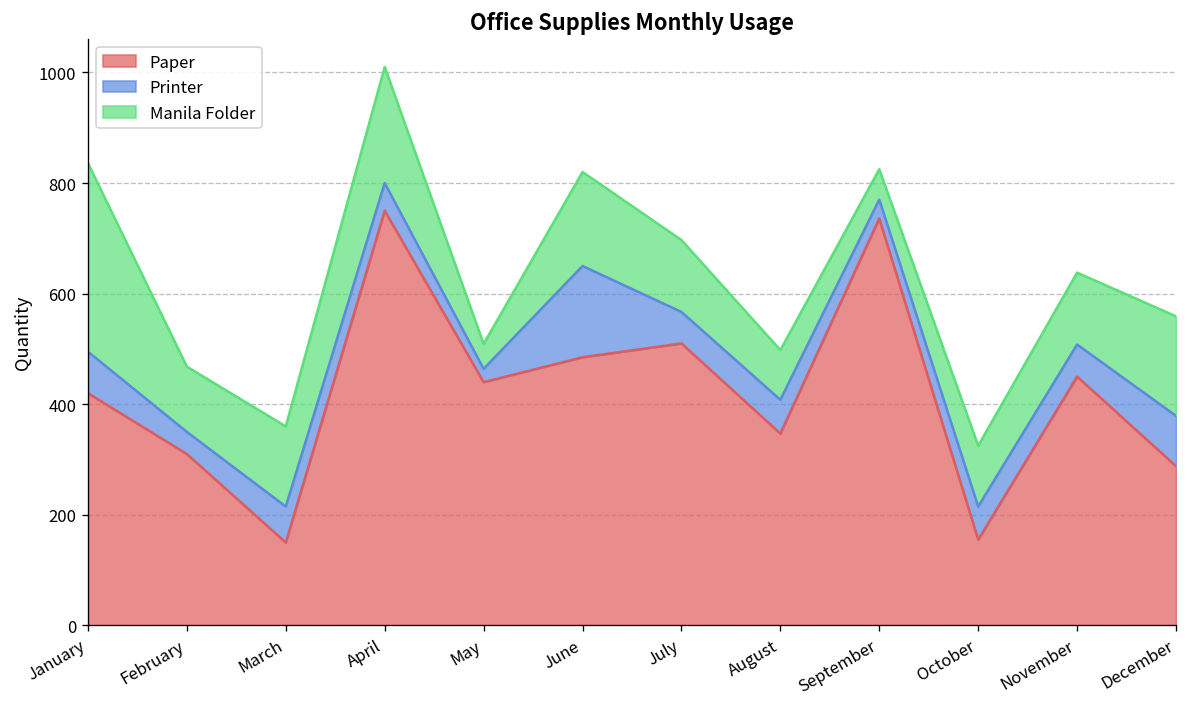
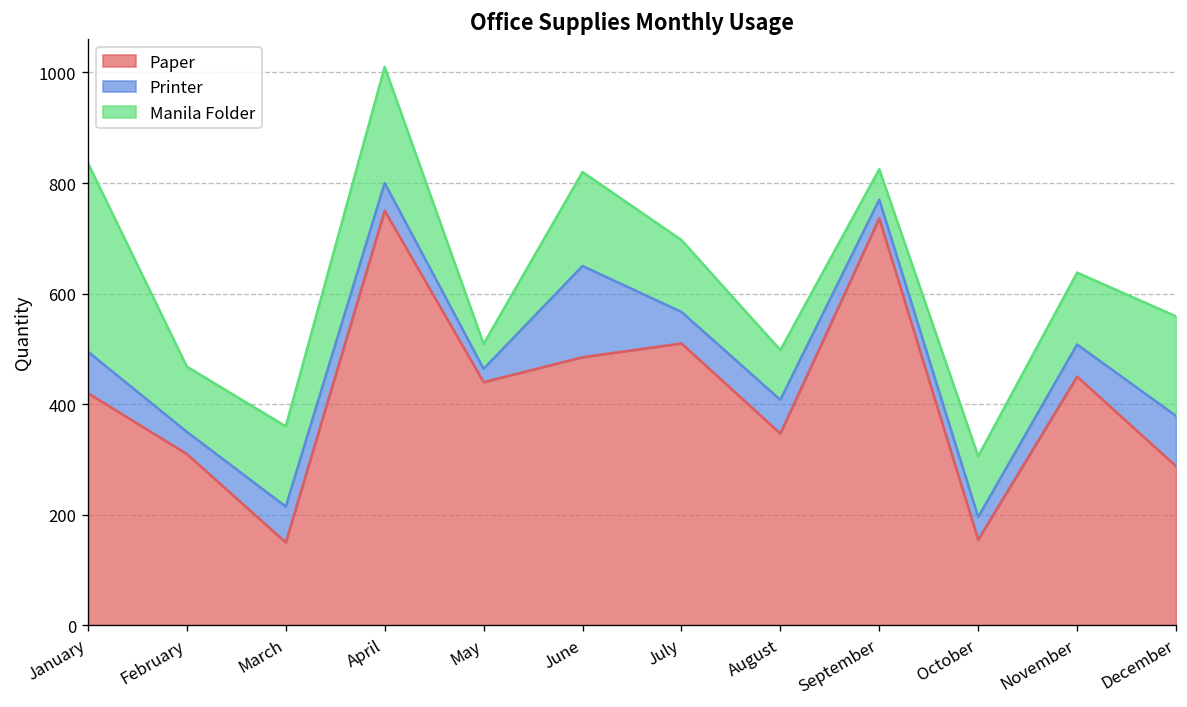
Printer, October: 60 -> 40
